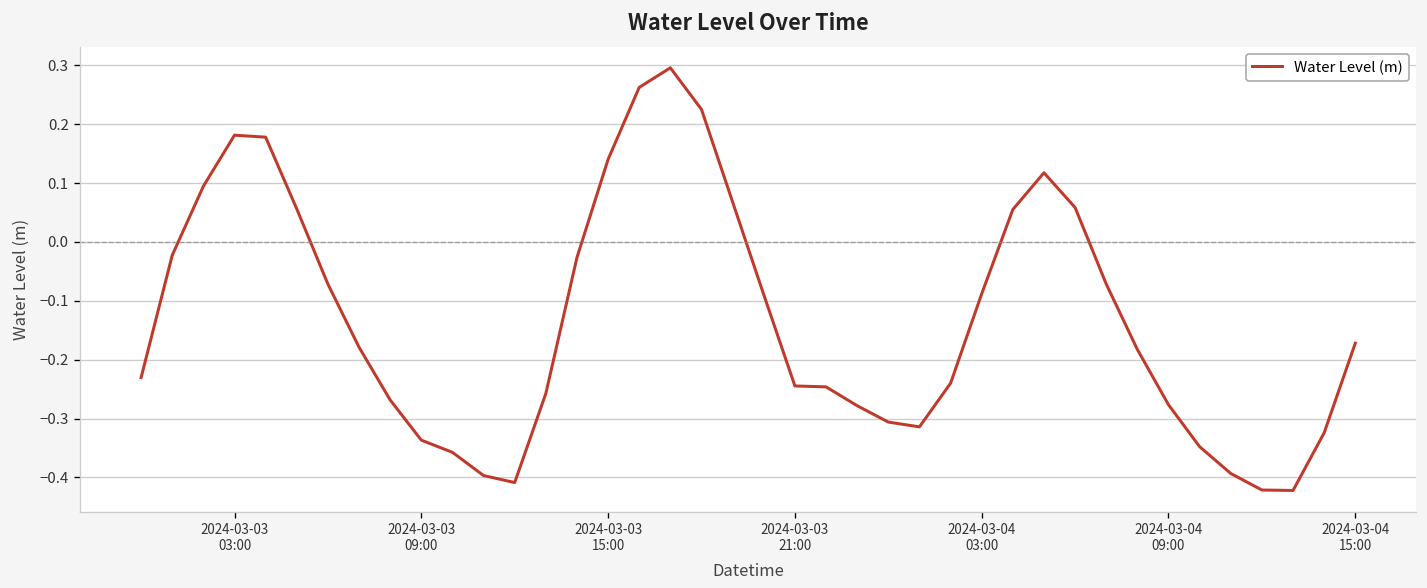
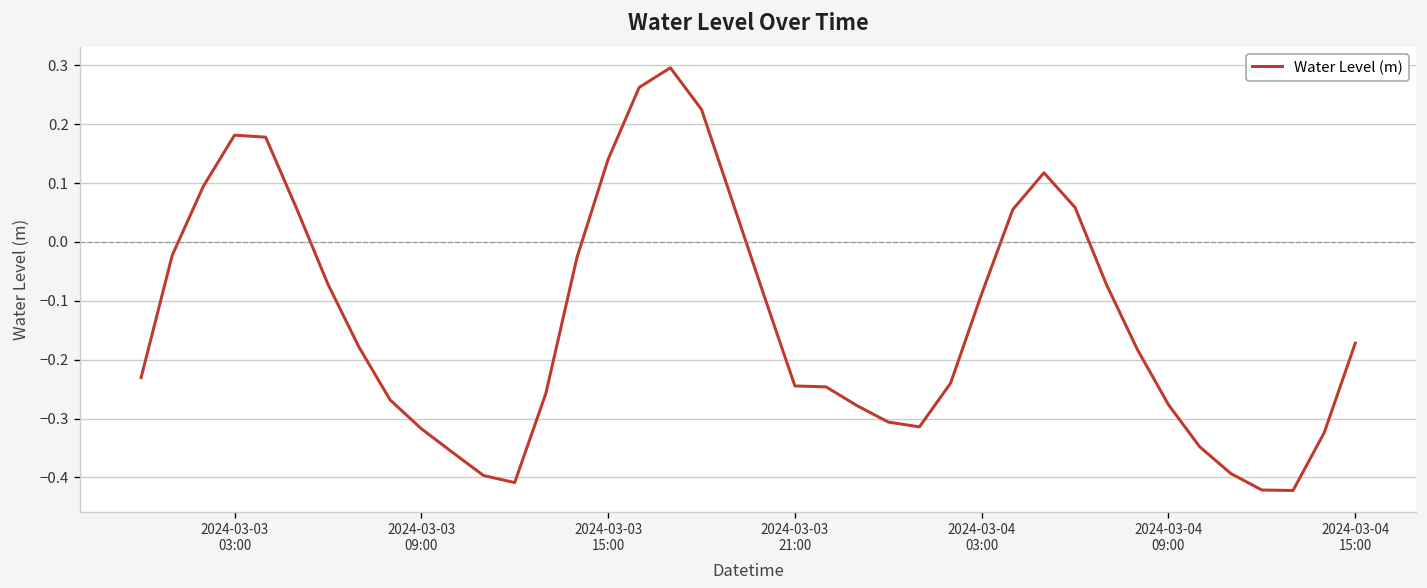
2024-03-03 09:00: -0.34 -> -0.32
